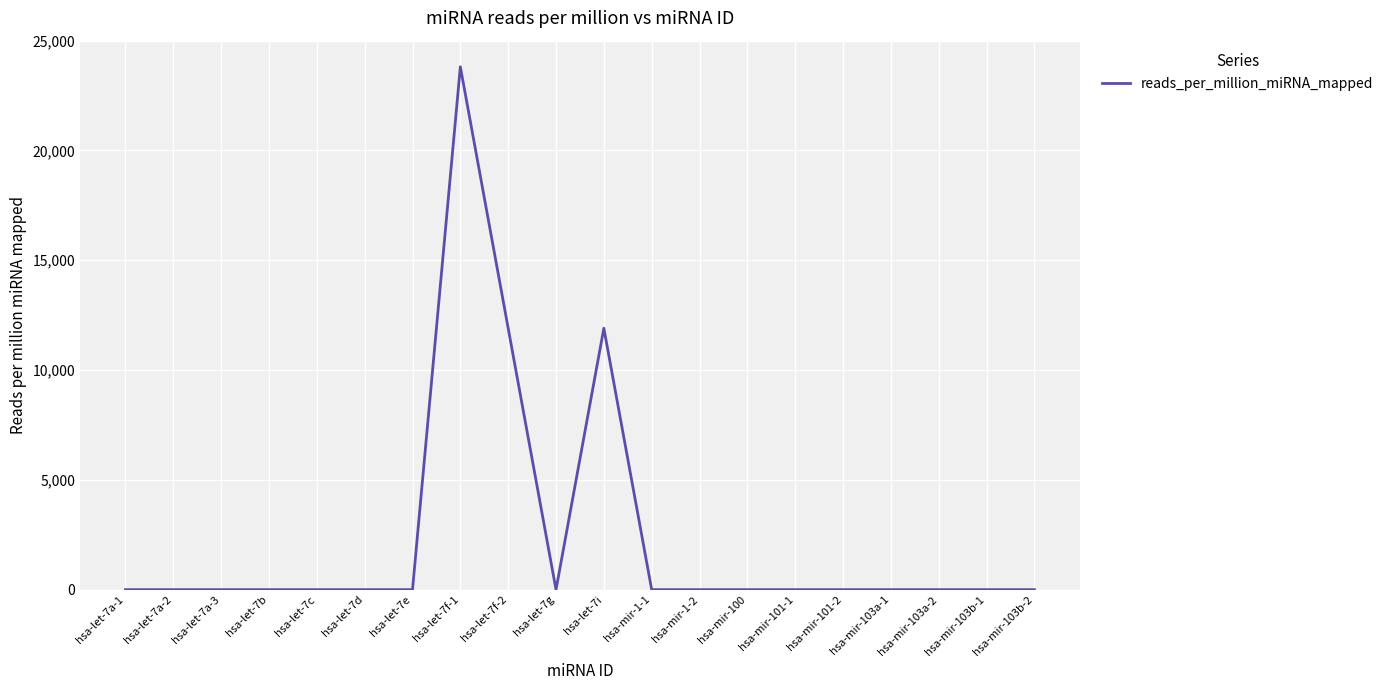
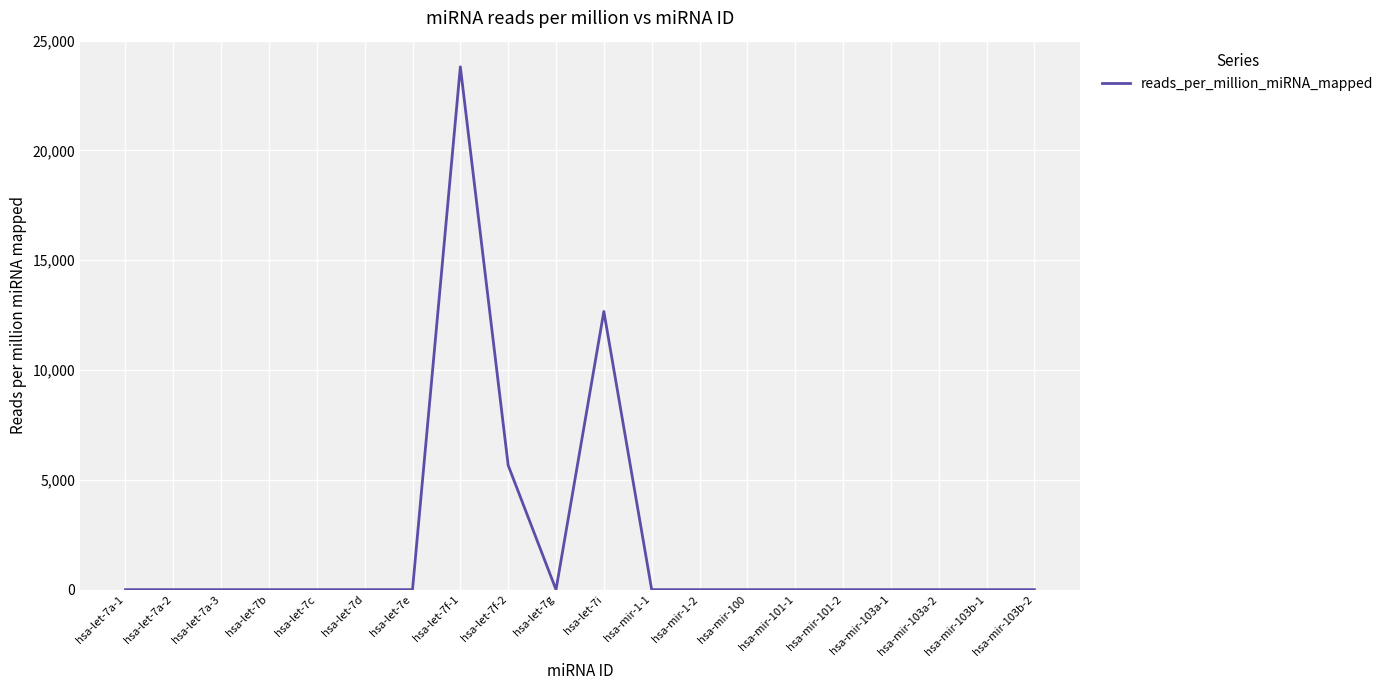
hsa-let-7f-2: 11,900 -> 5,700
hsa-let-7i: 11,900 -> 12,700
